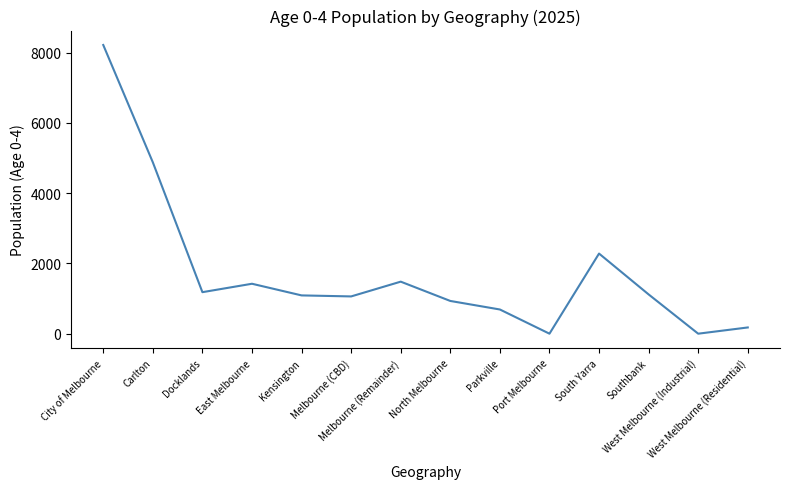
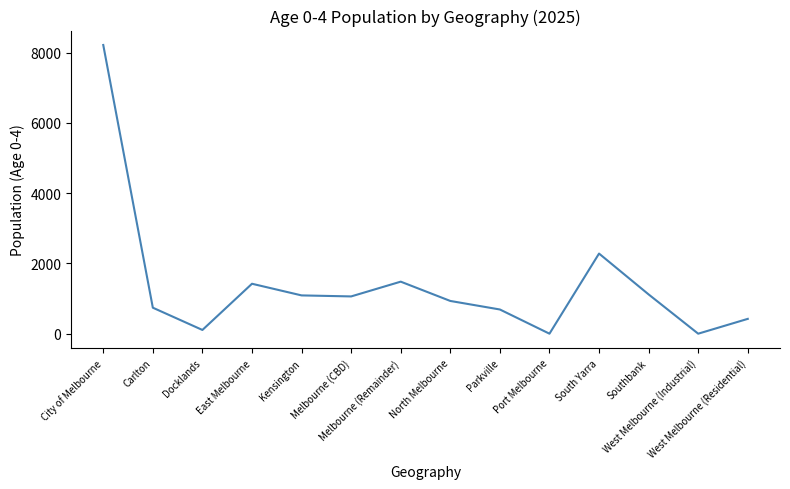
Carlton: 4900 -> 700
Docklands: 1200 -> 100
West Melbourne (Residential): 200 -> 400
